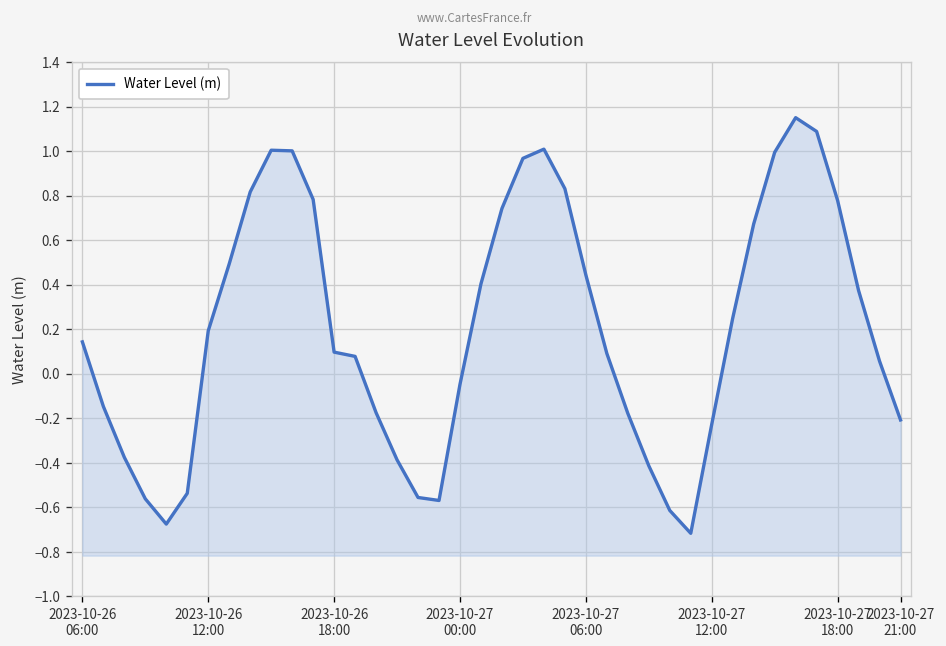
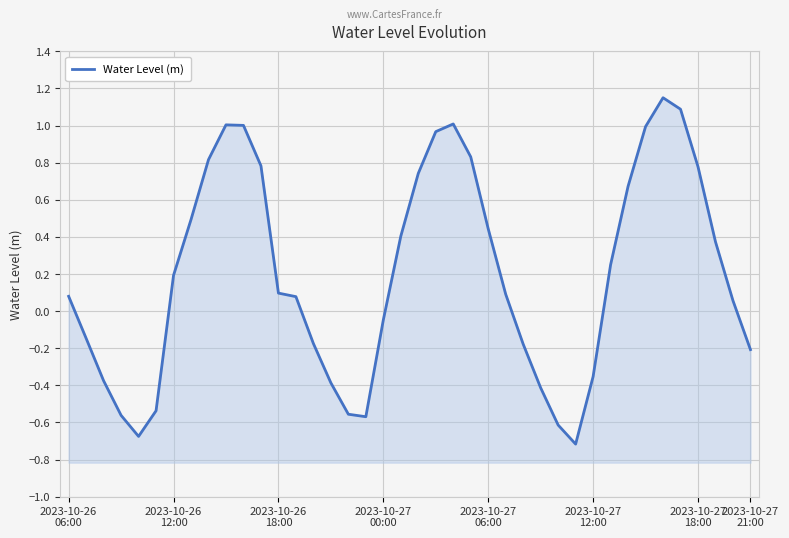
2023-10-26 06:00: 0.14 -> 0.08
2023-10-27 12:00: -0.23 -> -0.35
